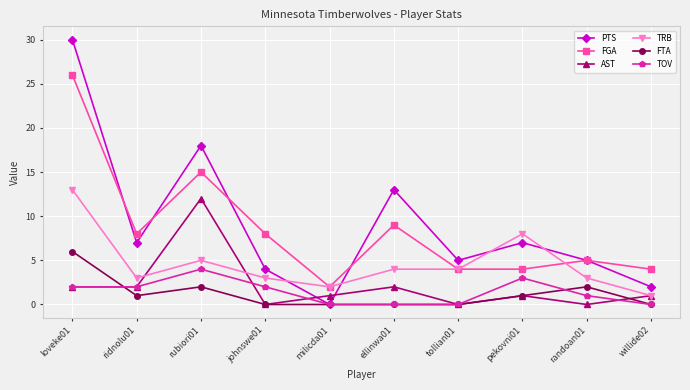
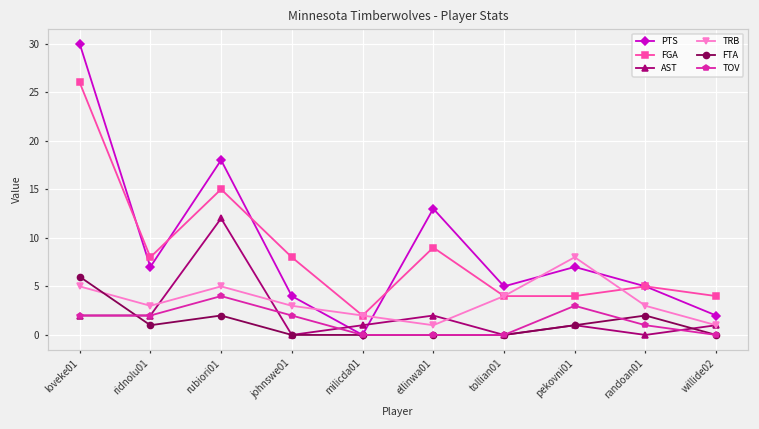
TRB, loveke01: 13 -> 5
TRB, ellinwa01: 4 -> 1
